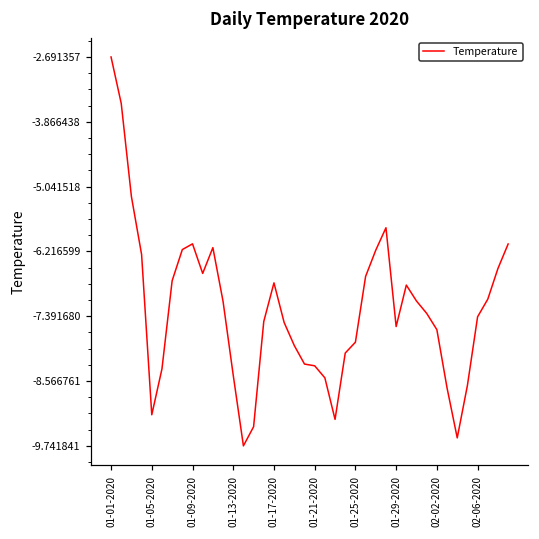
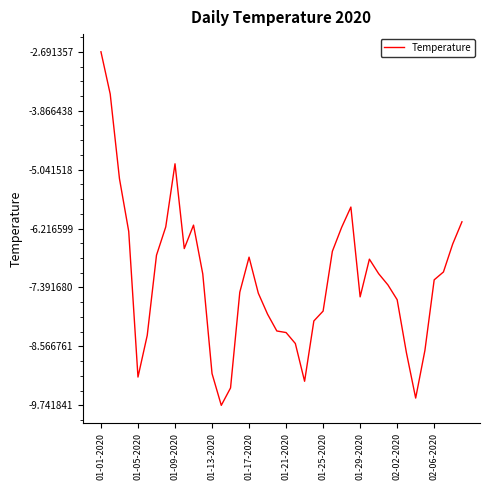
01-09-2020: -6.1 -> -4.9
01-13-2020: -8.5 -> -9.1
02-06-2020: -7.4 -> -7.2
